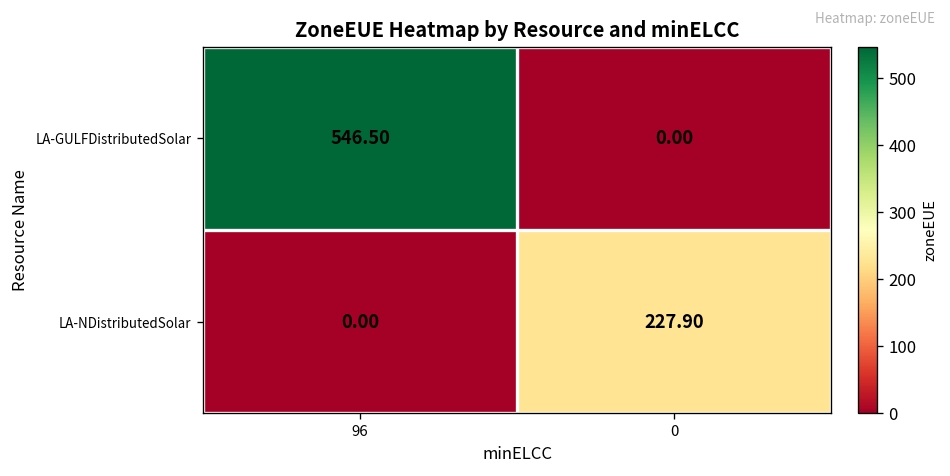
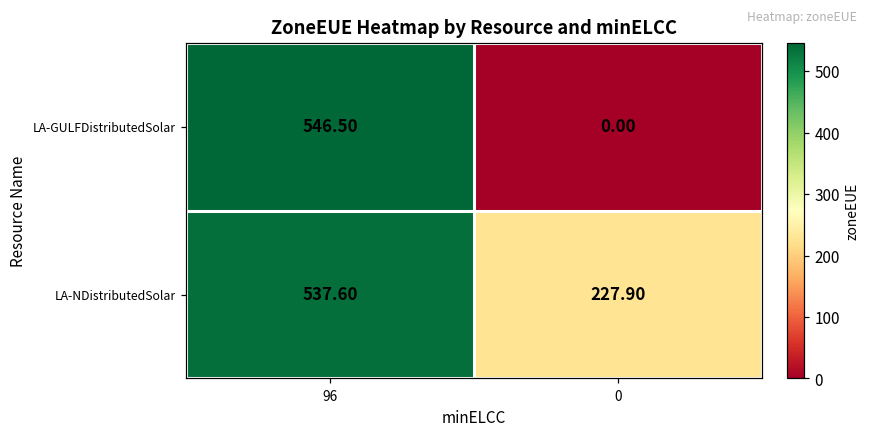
LA-NDistributedSolar, 96: 0.00 -> 537.60
